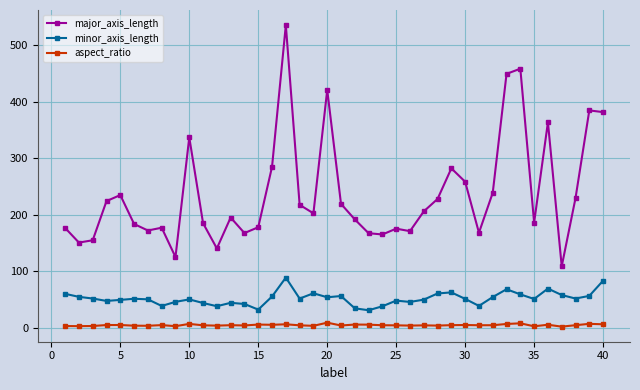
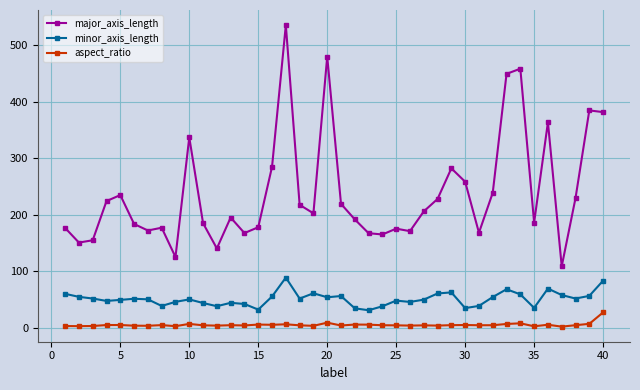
major_axis_length, 20: 420 -> 480
minor_axis_length, 30: 50 -> 30
minor_axis_length, 35: 50 -> 40
aspect_ratio, 40: 10 -> 30
